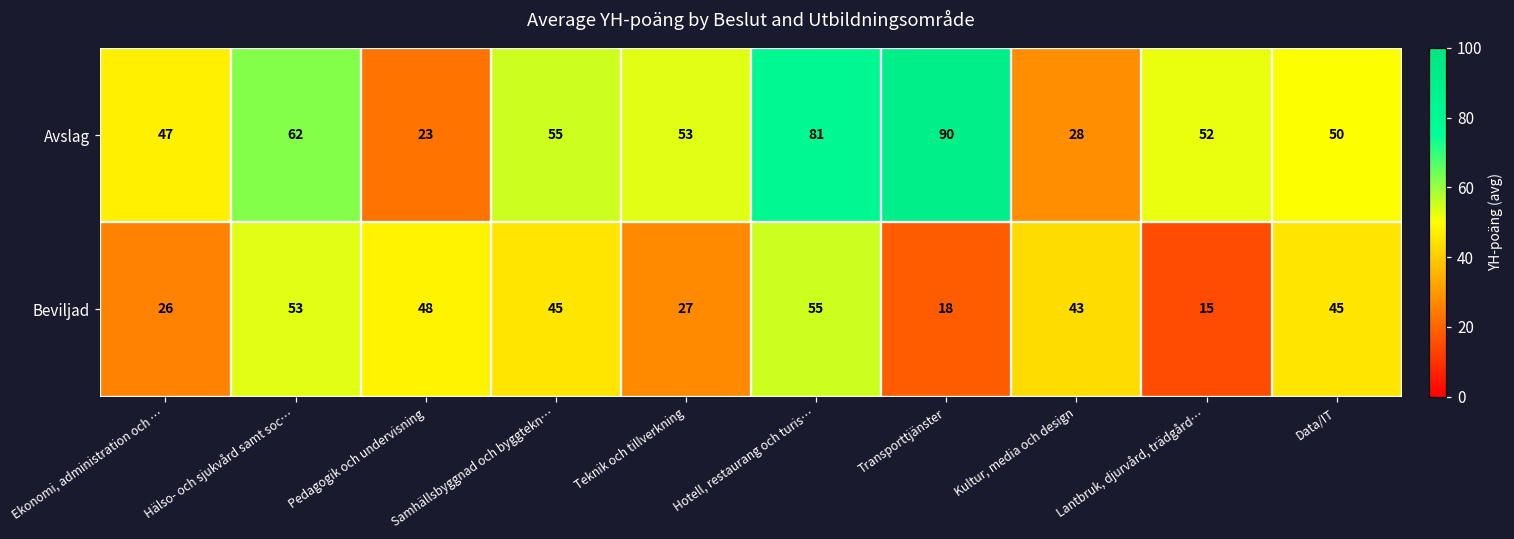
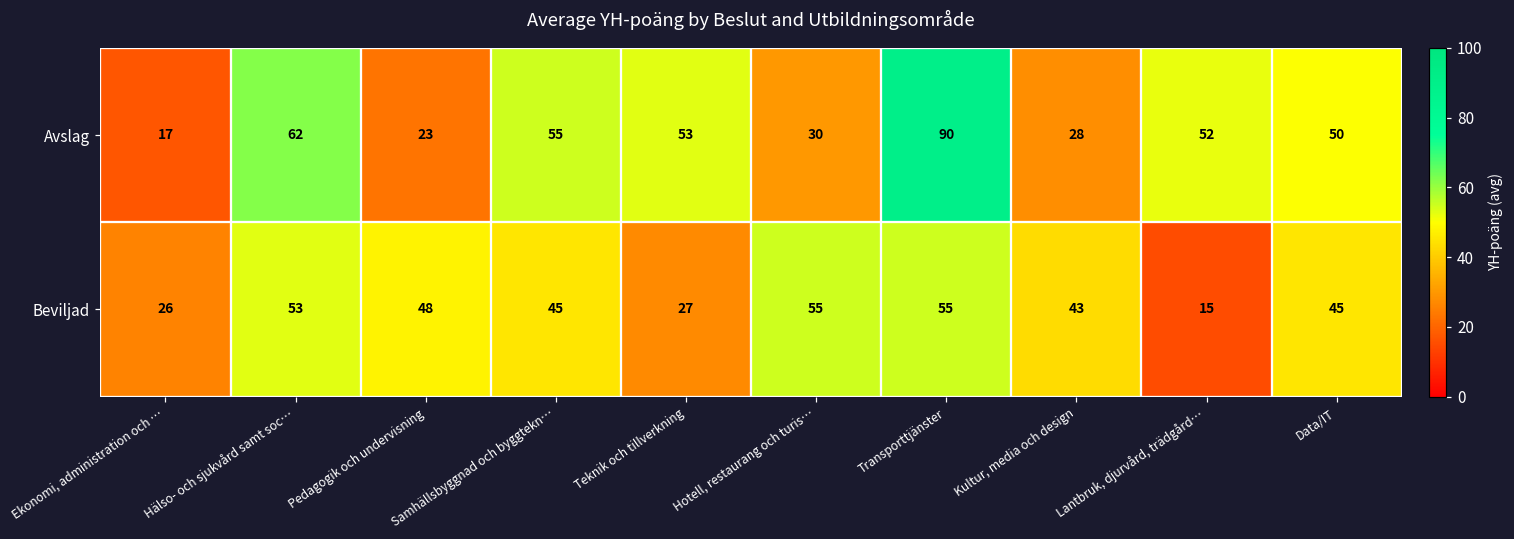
Avslag, Ekonomi, administration och …: 47 -> 17
Avslag, Hotell, restaurang och turis…: 81 -> 30
Beviljad, Transporttjänster: 18 -> 55
